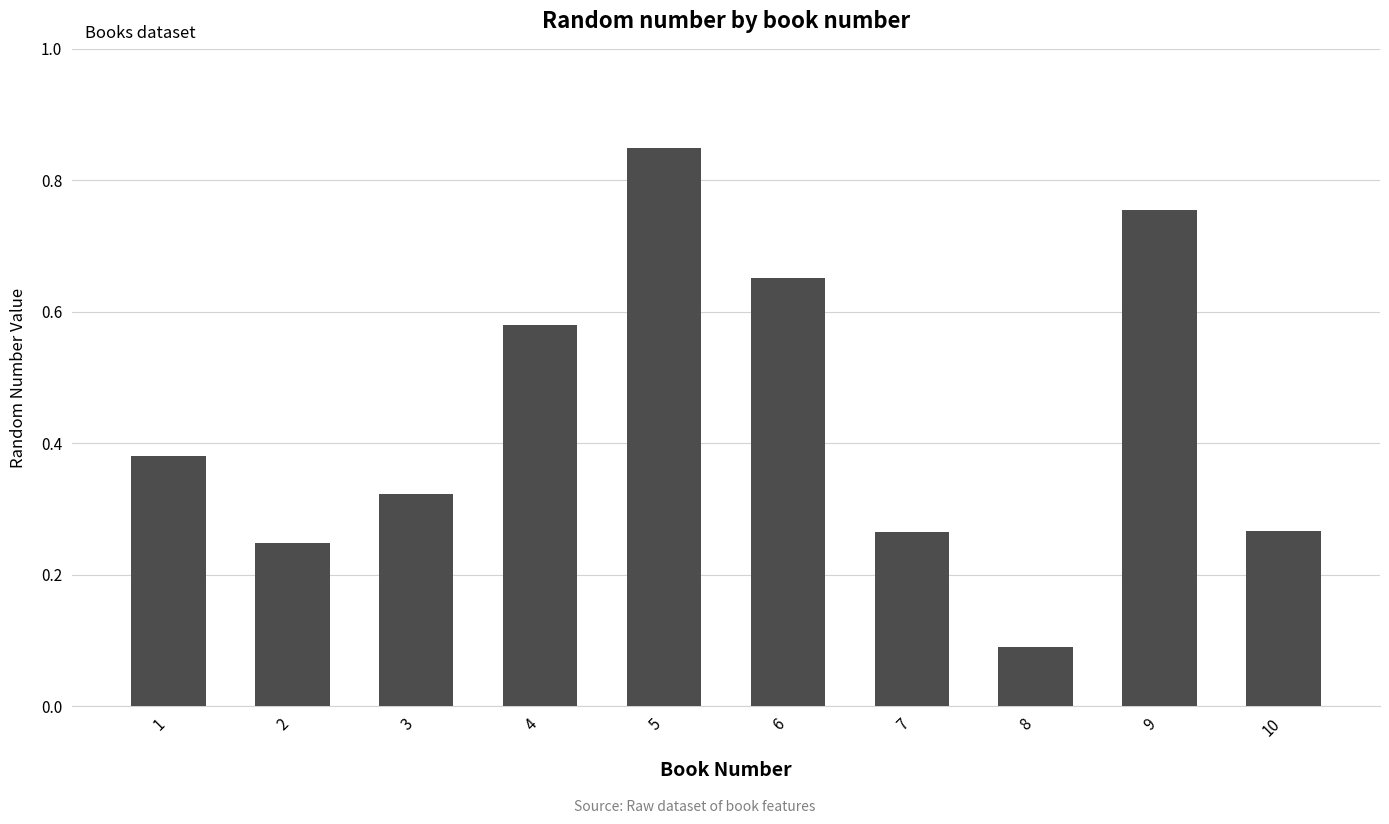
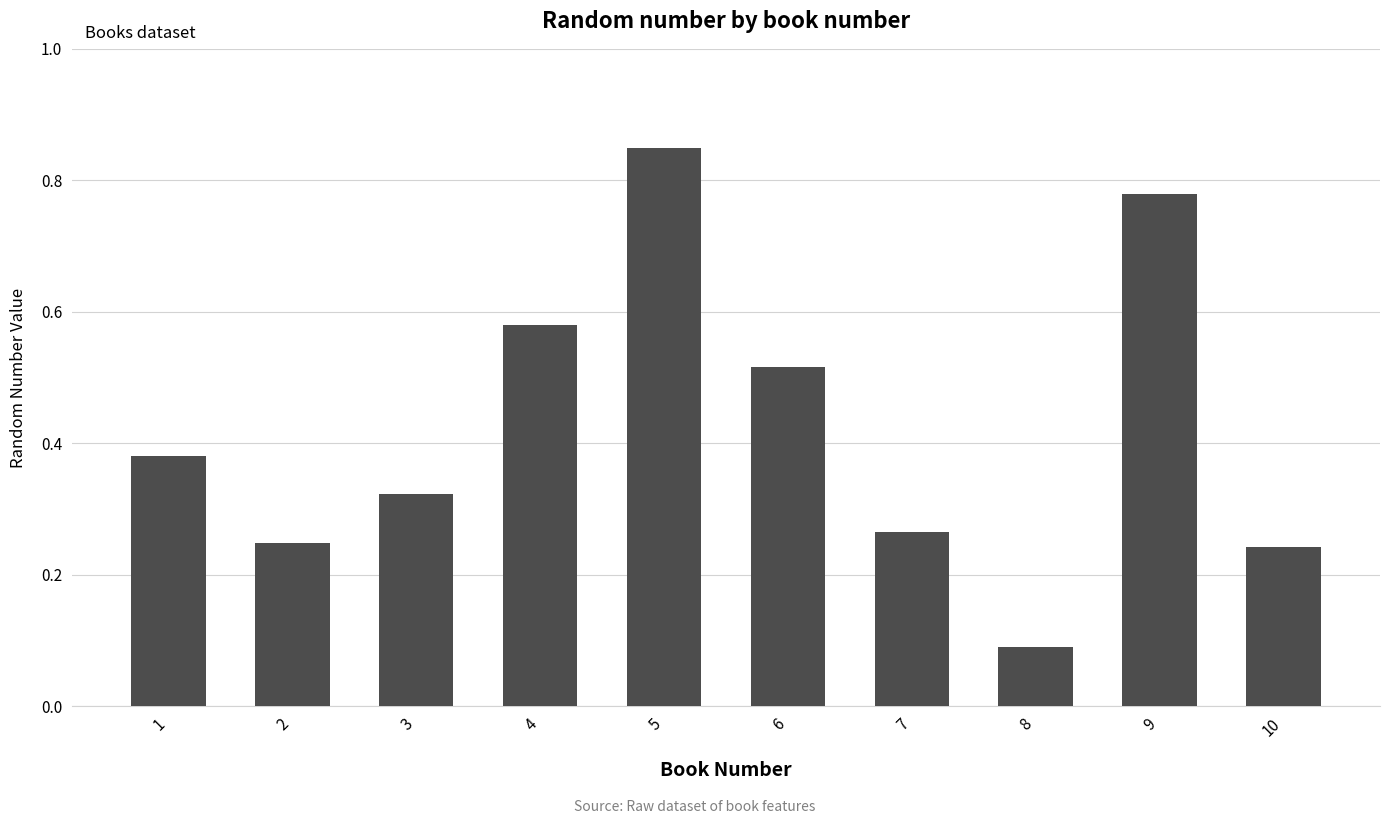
6: 0.65 -> 0.52
9: 0.76 -> 0.78
10: 0.27 -> 0.24
